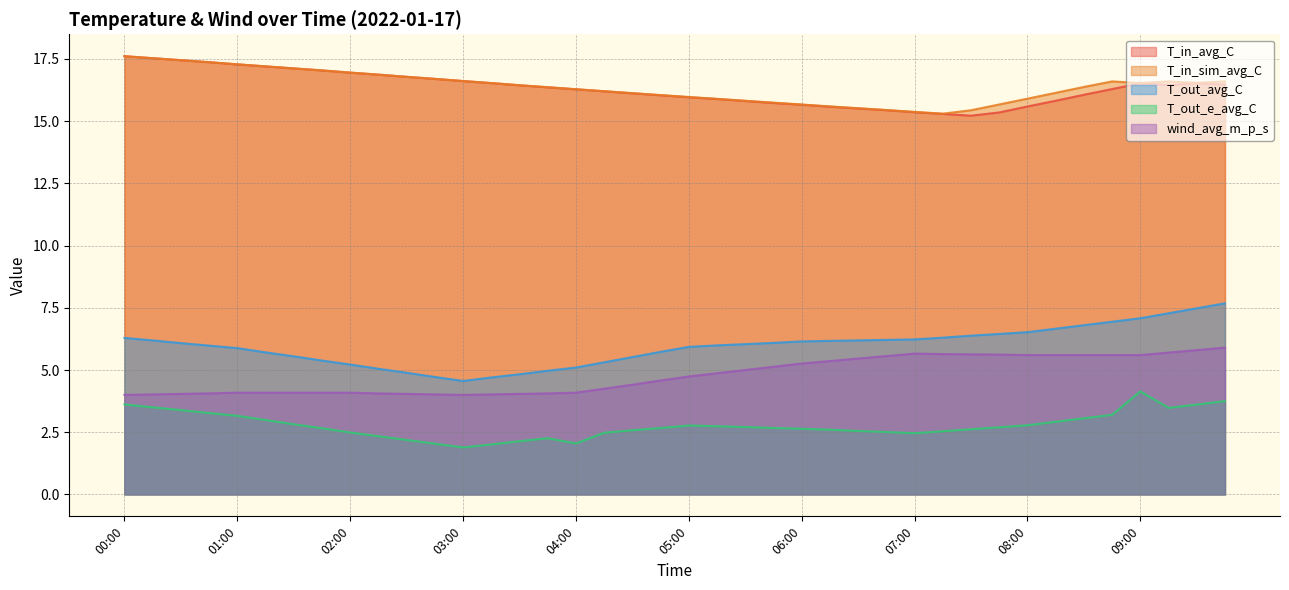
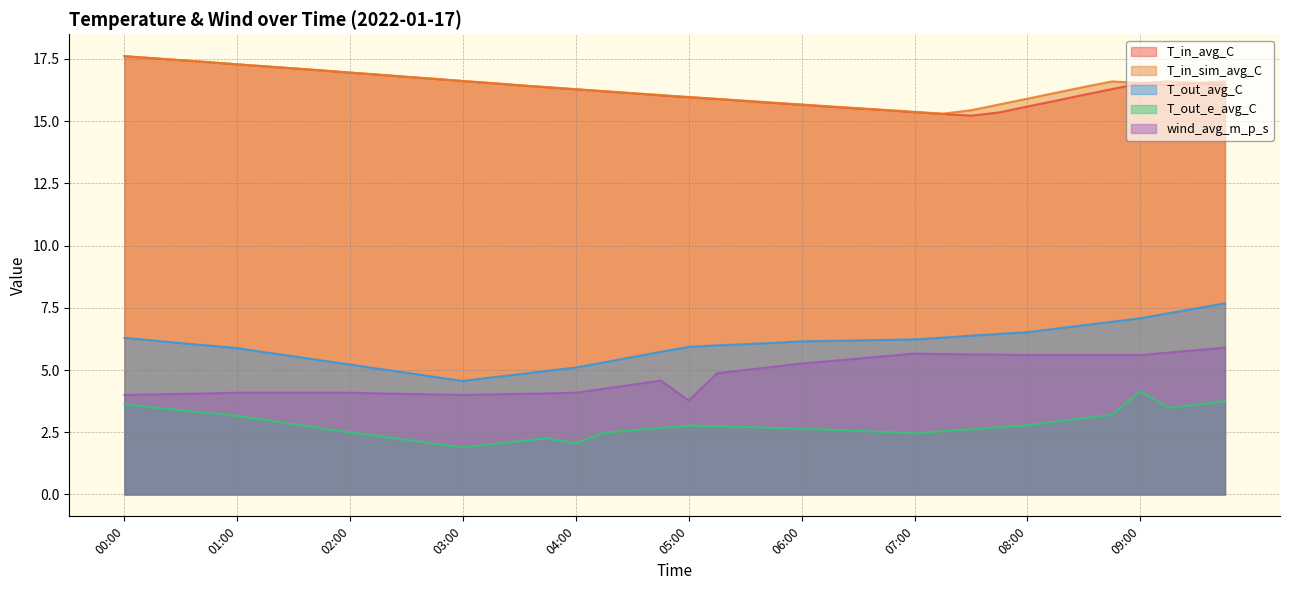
wind_avg_m_p_s, 05:00: 4.7 -> 3.8
